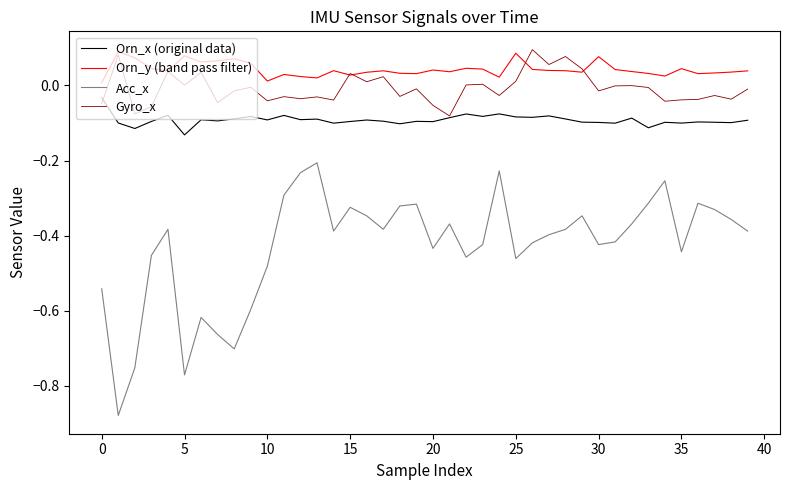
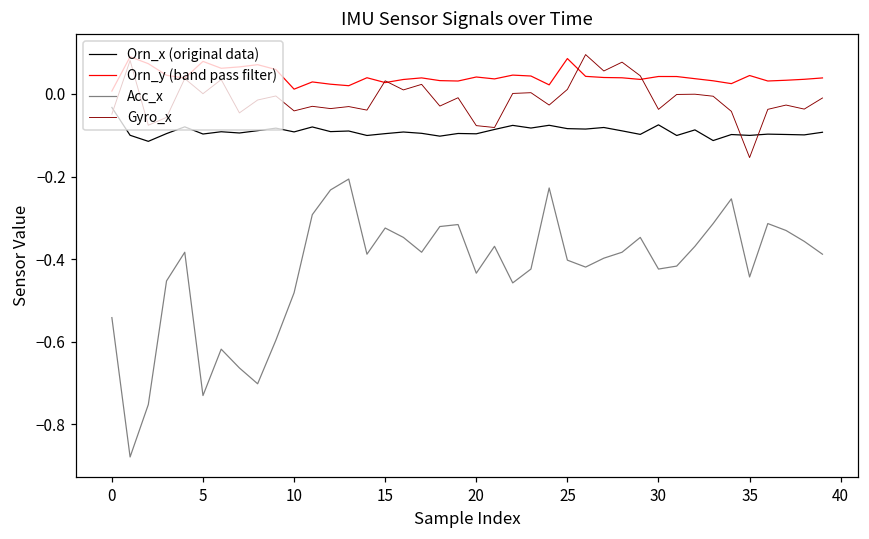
Orn_x (original data), 5: -0.13 -> -0.10
Acc_x, 5: -0.77 -> -0.73
Gyro_x, 20: -0.05 -> -0.08
Acc_x, 25: -0.46 -> -0.40
Orn_x (original data), 30: -0.10 -> -0.07
Orn_y (band pass filter), 30: 0.08 -> 0.04
Gyro_x, 30: -0.01 -> -0.04
Gyro_x, 35: -0.04 -> -0.15
